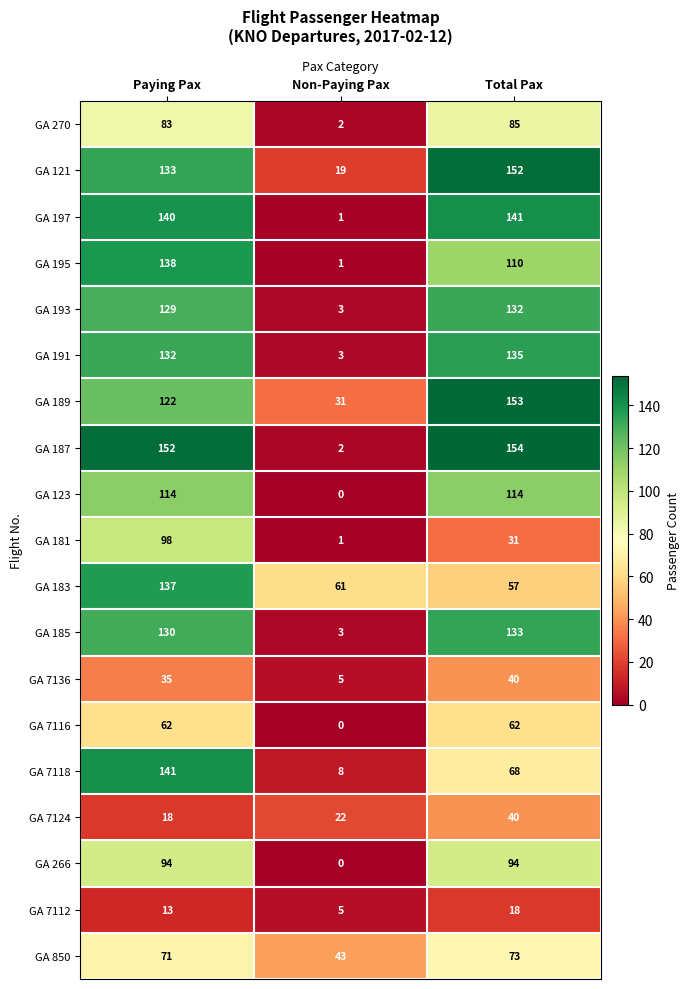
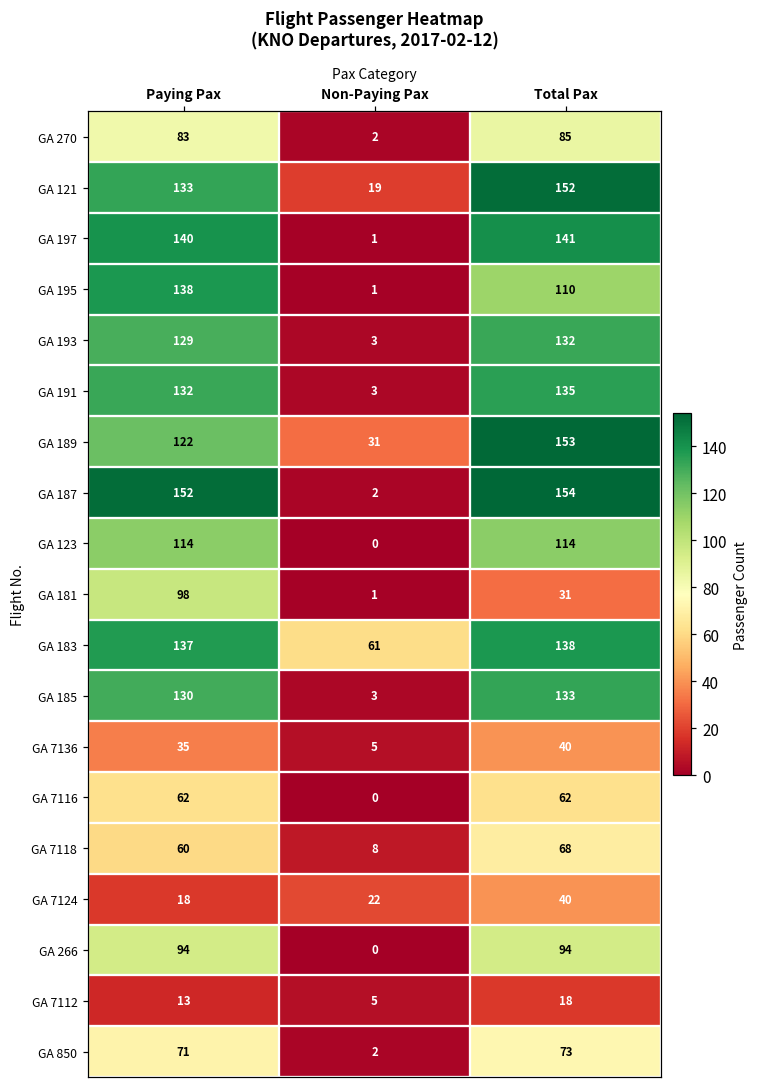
GA 183, Total Pax: 57 -> 138
GA 7118, Paying Pax: 141 -> 60
GA 850, Non-Paying Pax: 43 -> 2
